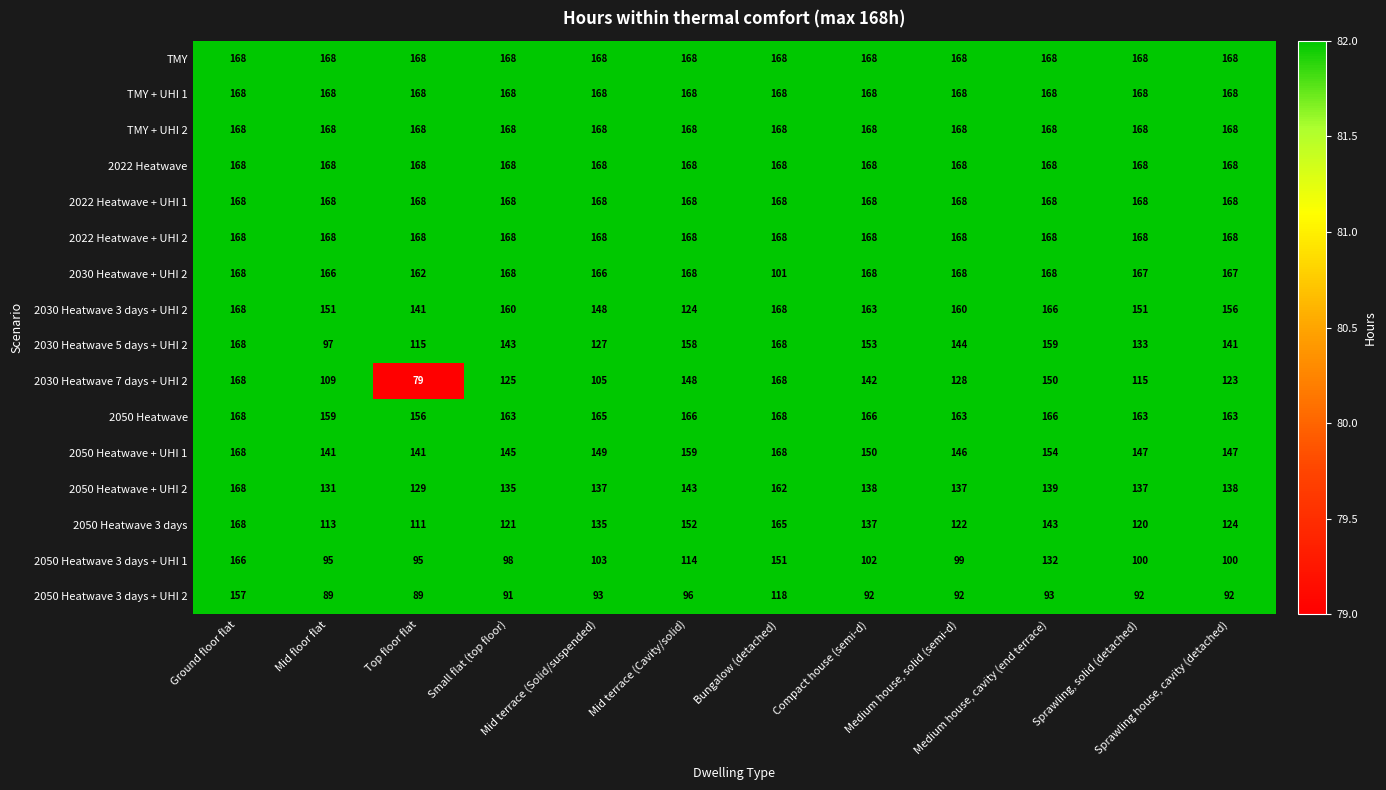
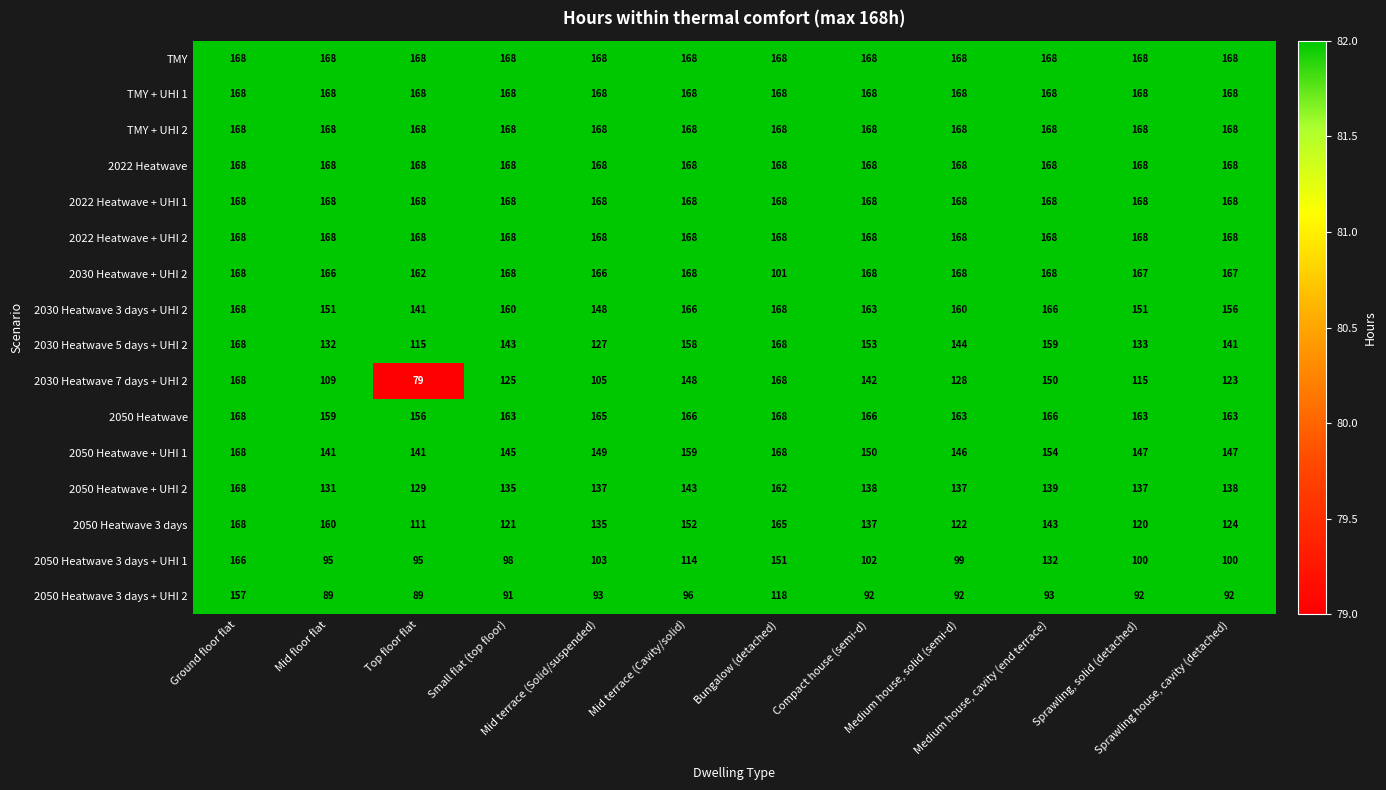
2030 Heatwave 3 days + UHI 2, Mid terrace (Cavity/solid): 124 -> 166
2030 Heatwave 5 days + UHI 2, Mid floor flat: 97 -> 132
2050 Heatwave 3 days, Mid floor flat: 113 -> 160
